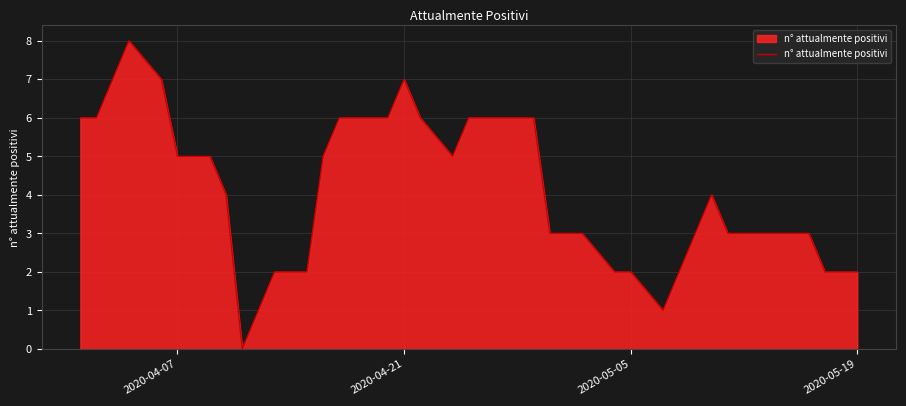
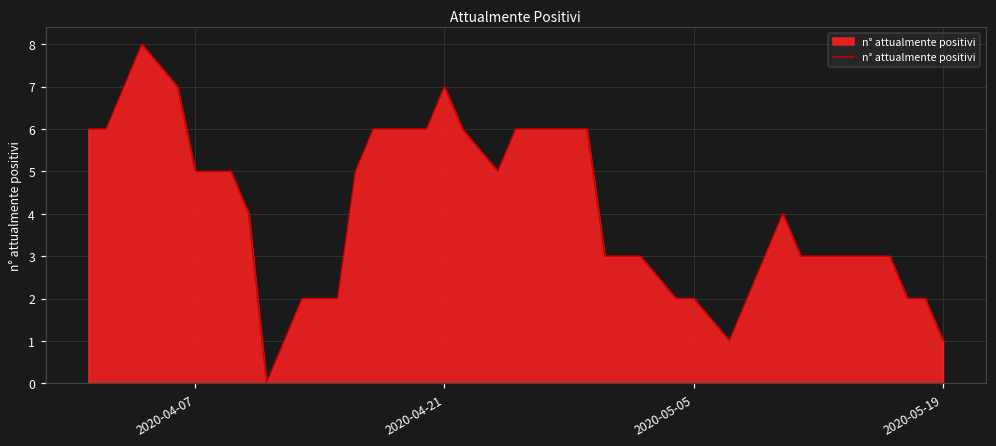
2020-05-19: 2 -> 1
